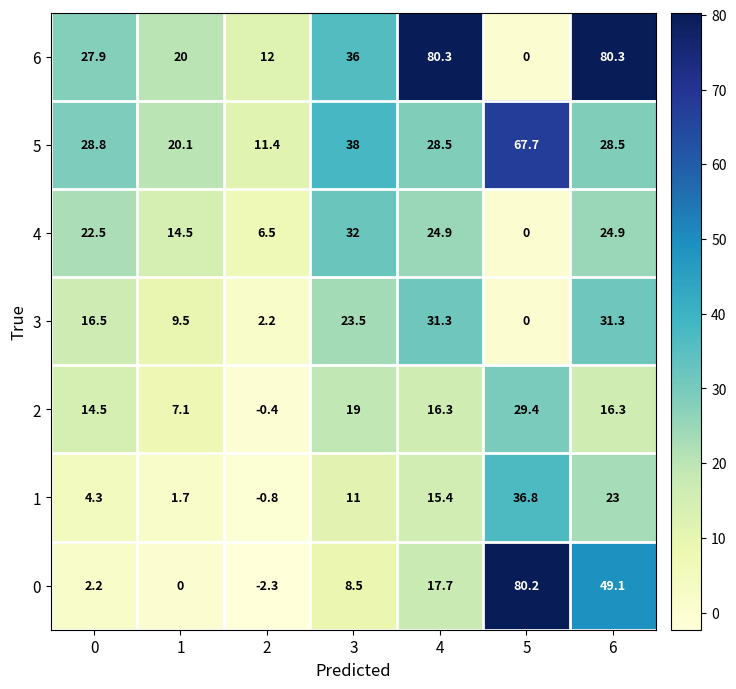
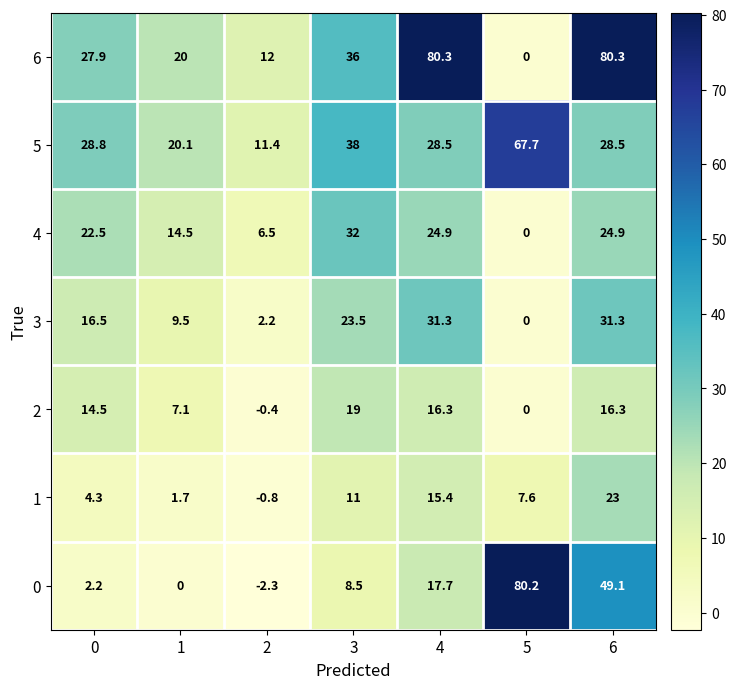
2, 5: 29.4 -> 0
1, 5: 36.8 -> 7.6
